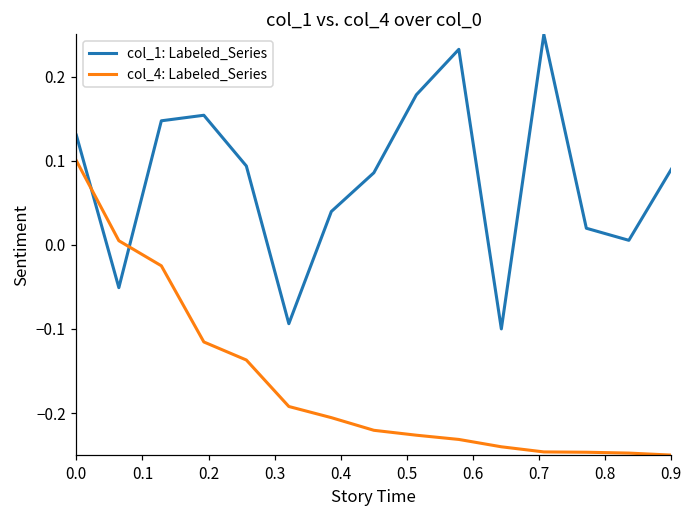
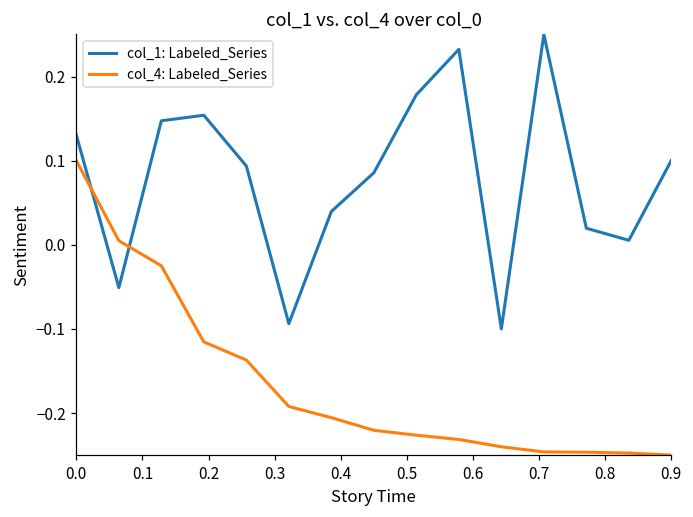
col_1: Labeled_Series, 0.9: 0.09 -> 0.10
